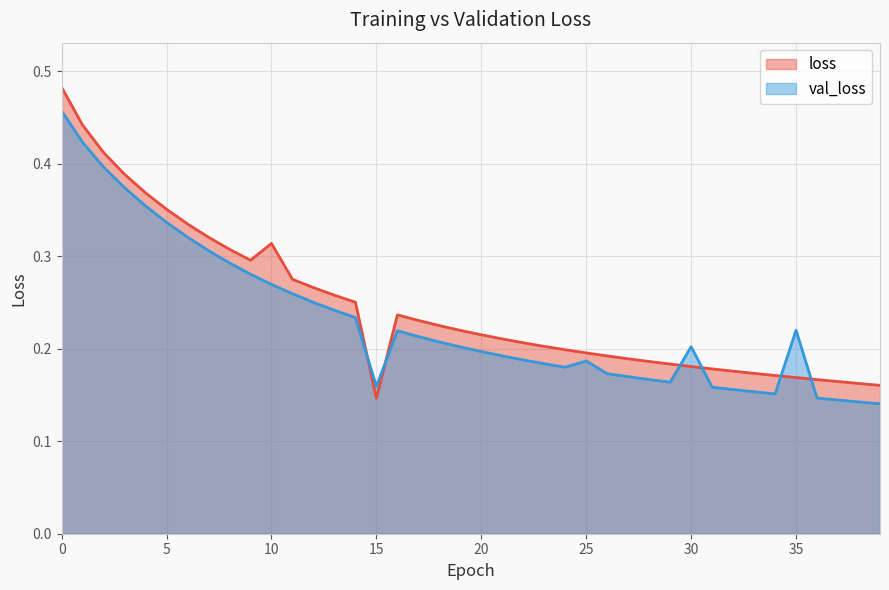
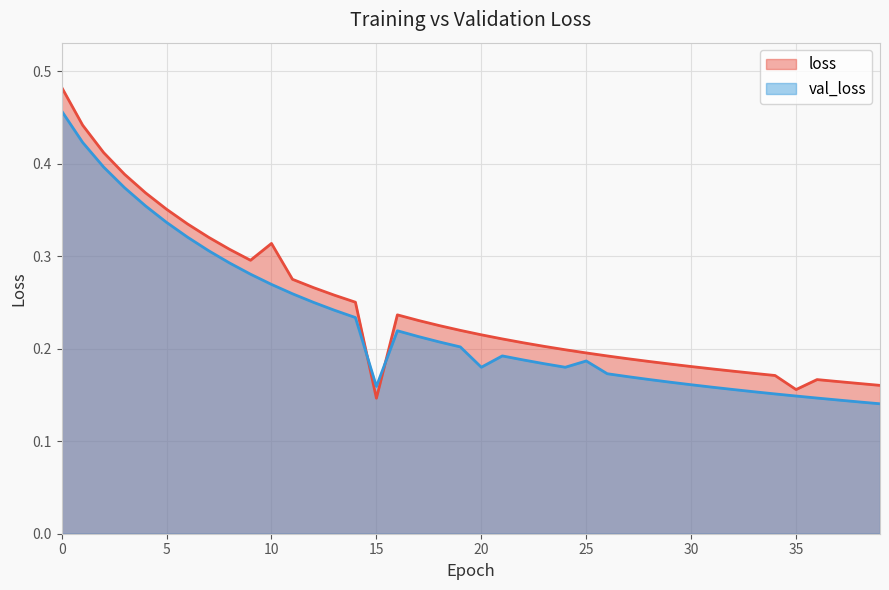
val_loss, 20: 0.20 -> 0.18
val_loss, 30: 0.20 -> 0.16
loss, 35: 0.17 -> 0.16
val_loss, 35: 0.22 -> 0.15
